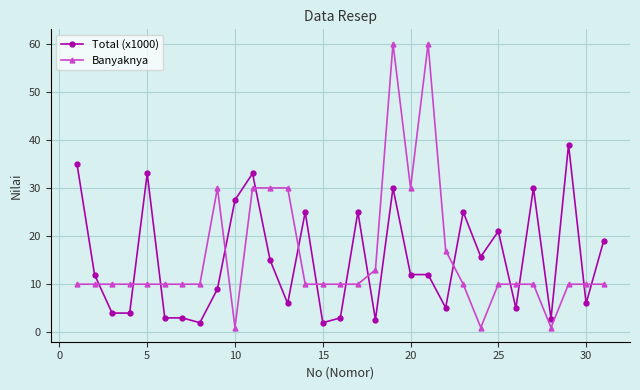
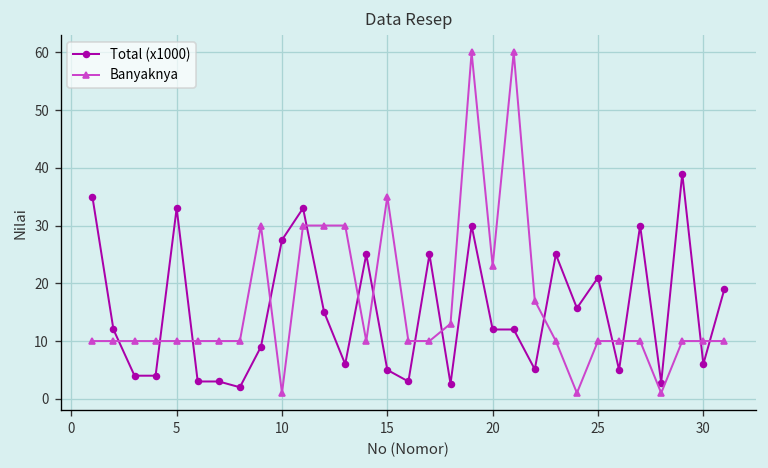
Total (x1000), 15: 2 -> 5
Banyaknya, 15: 10 -> 35
Banyaknya, 20: 30 -> 23
